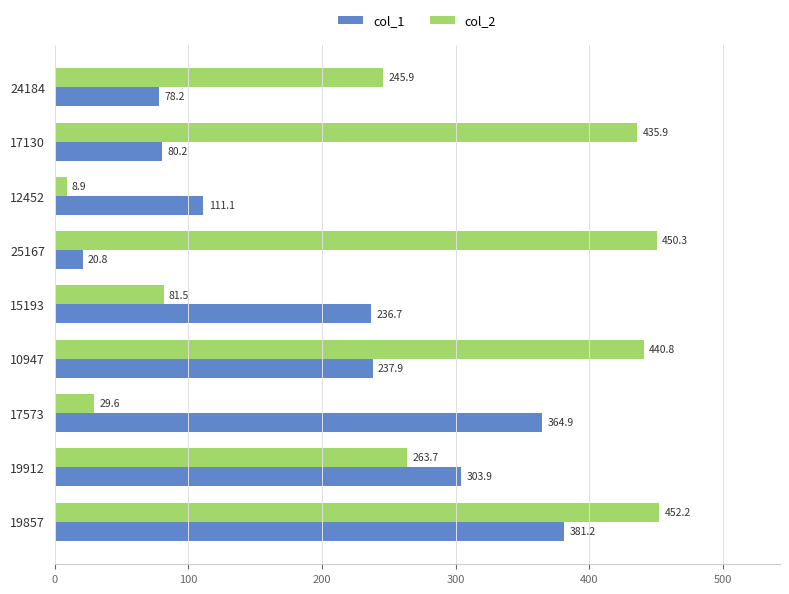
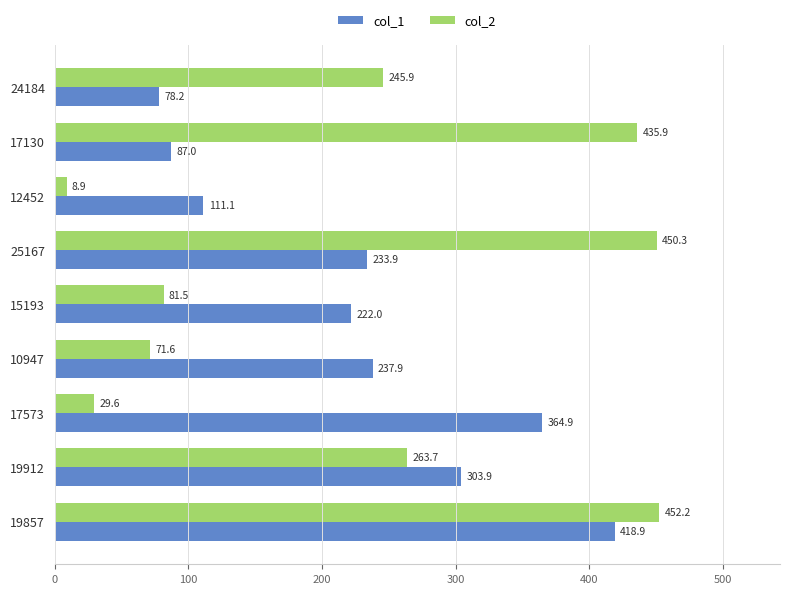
col_1, 17130: 80.2 -> 87.0
col_1, 25167: 20.8 -> 233.9
col_1, 15193: 236.7 -> 222.0
col_2, 10947: 440.8 -> 71.6
col_1, 19857: 381.2 -> 418.9
